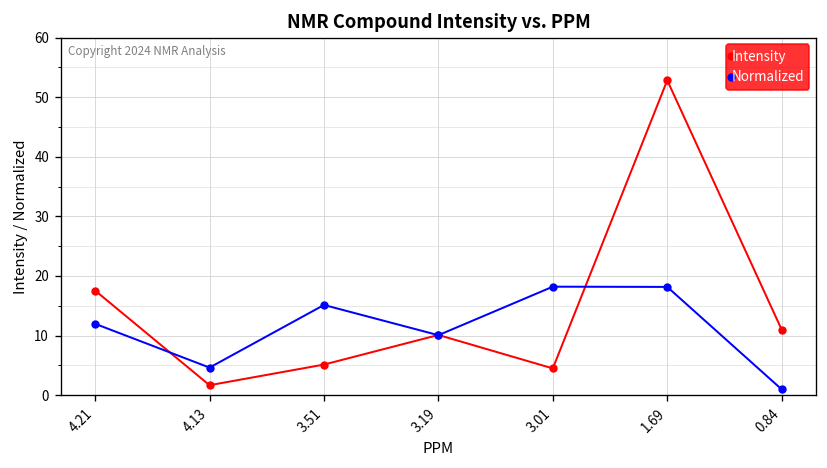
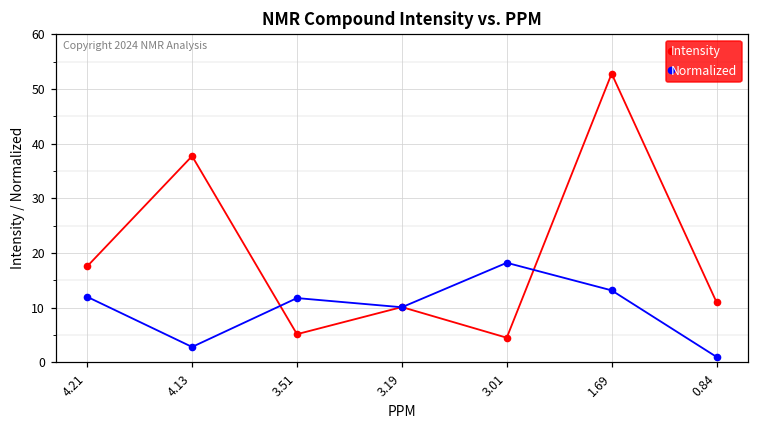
Intensity, 4.13: 2 -> 38
Normalized, 4.13: 5 -> 3
Normalized, 3.51: 15 -> 12
Normalized, 1.69: 18 -> 13
